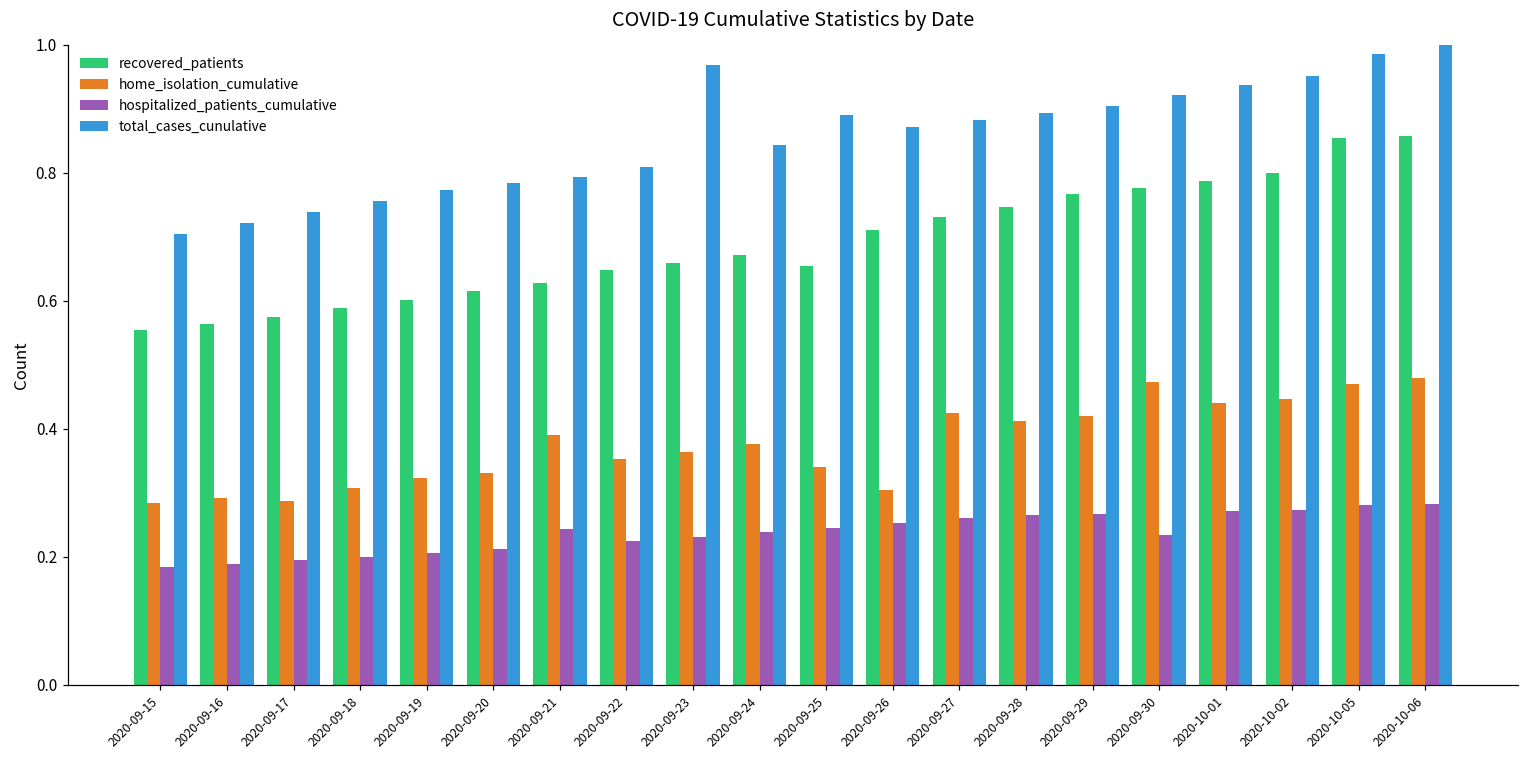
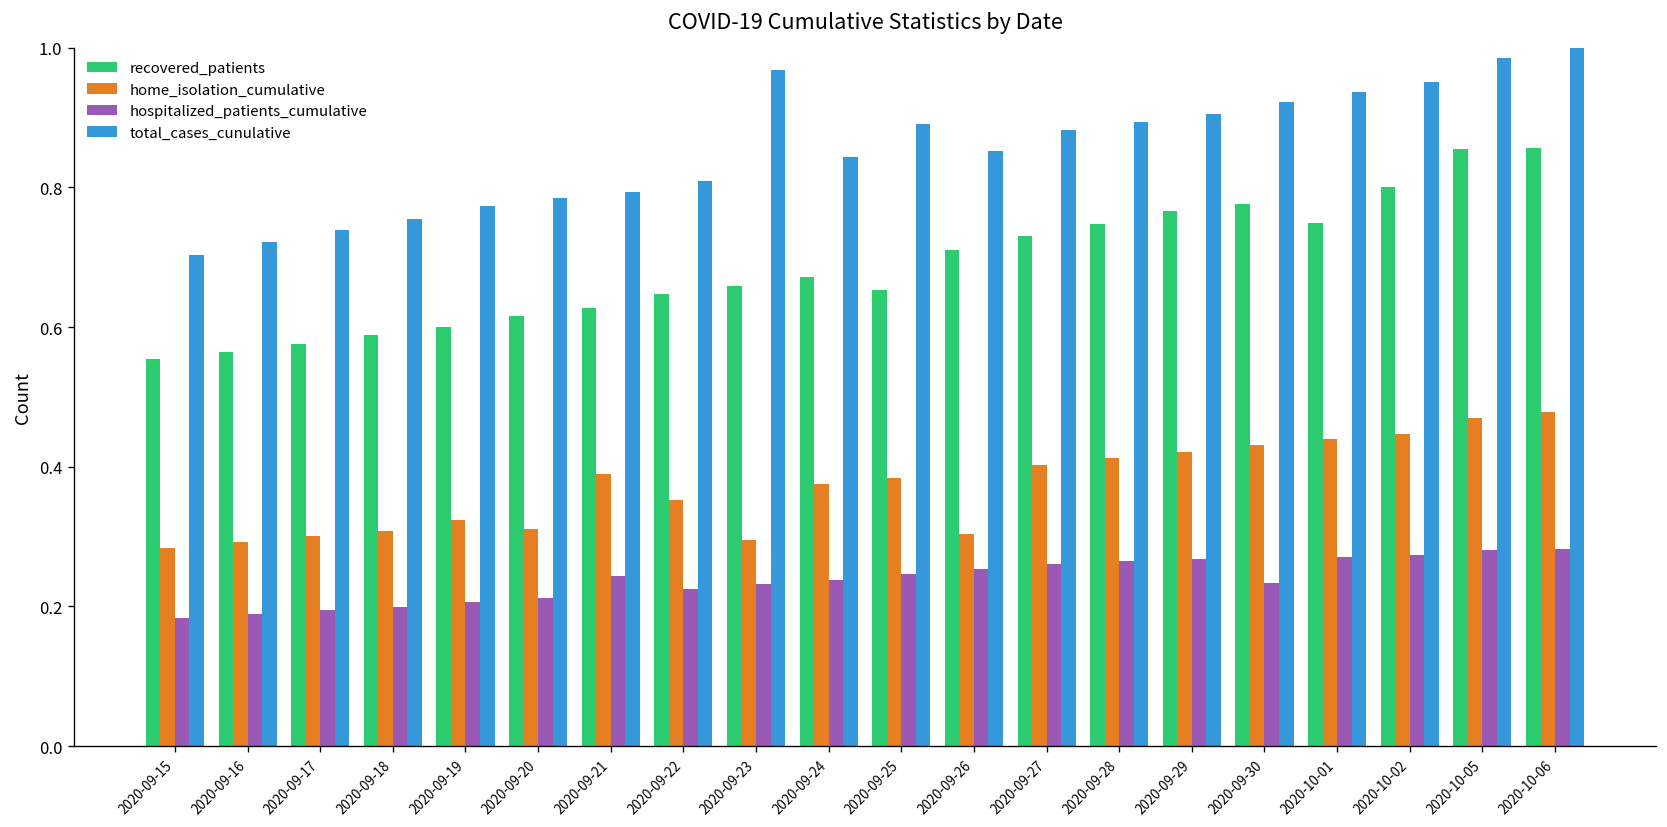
home_isolation_cumulative, 2020-09-17: 0.29 -> 0.30
home_isolation_cumulative, 2020-09-20: 0.33 -> 0.31
home_isolation_cumulative, 2020-09-23: 0.36 -> 0.30
home_isolation_cumulative, 2020-09-25: 0.34 -> 0.38
total_cases_cunulative, 2020-09-26: 0.87 -> 0.85
home_isolation_cumulative, 2020-09-27: 0.42 -> 0.40
home_isolation_cumulative, 2020-09-30: 0.47 -> 0.43
recovered_patients, 2020-10-01: 0.79 -> 0.75
